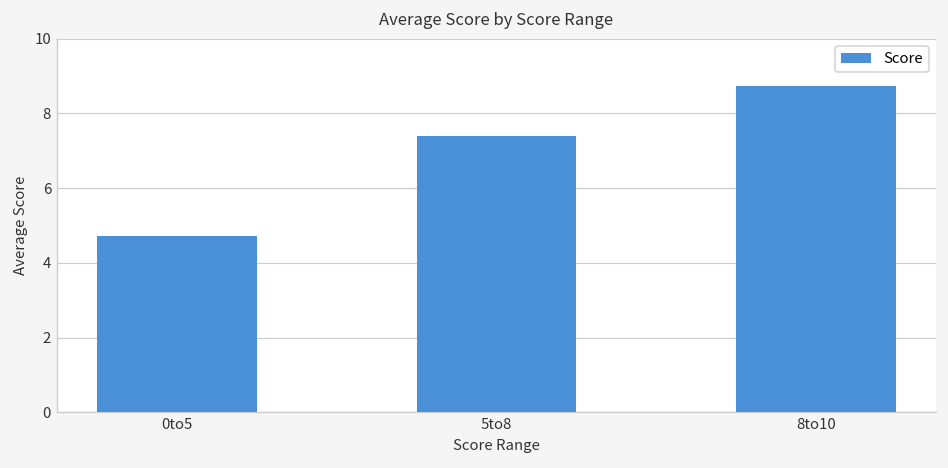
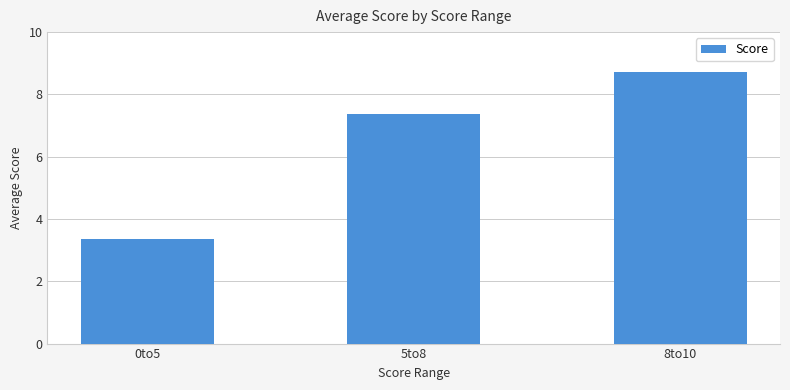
0to5: 4.7 -> 3.4
